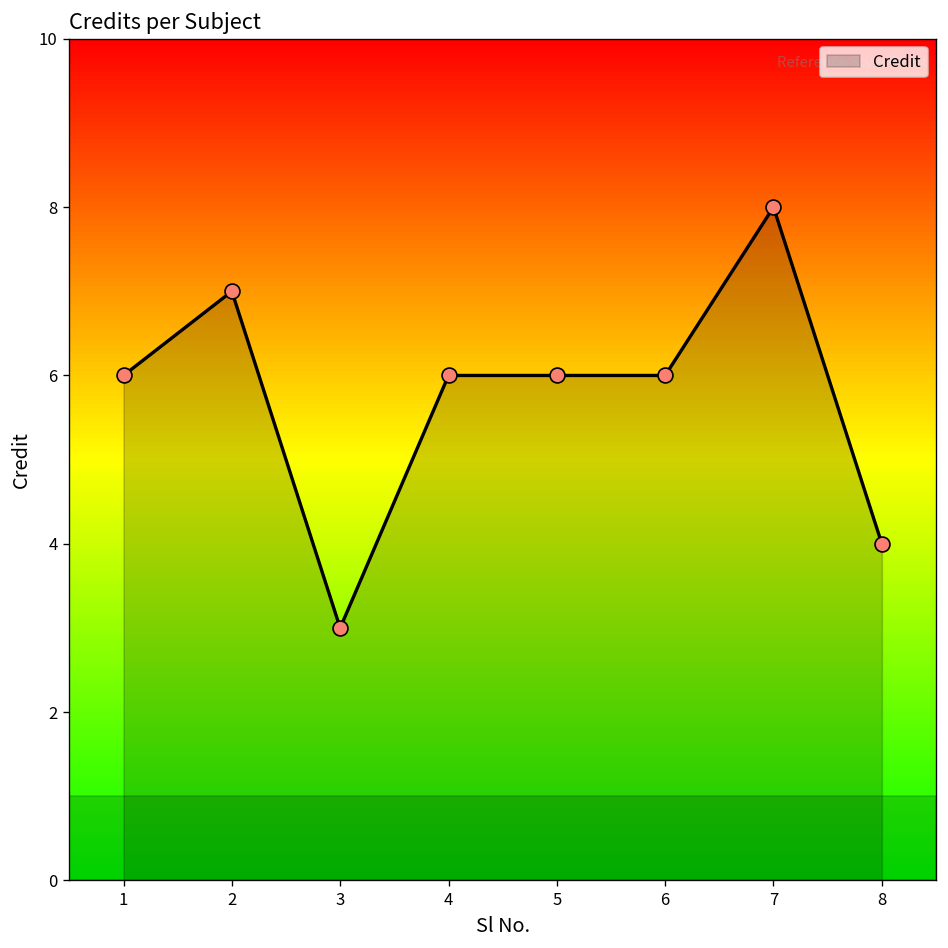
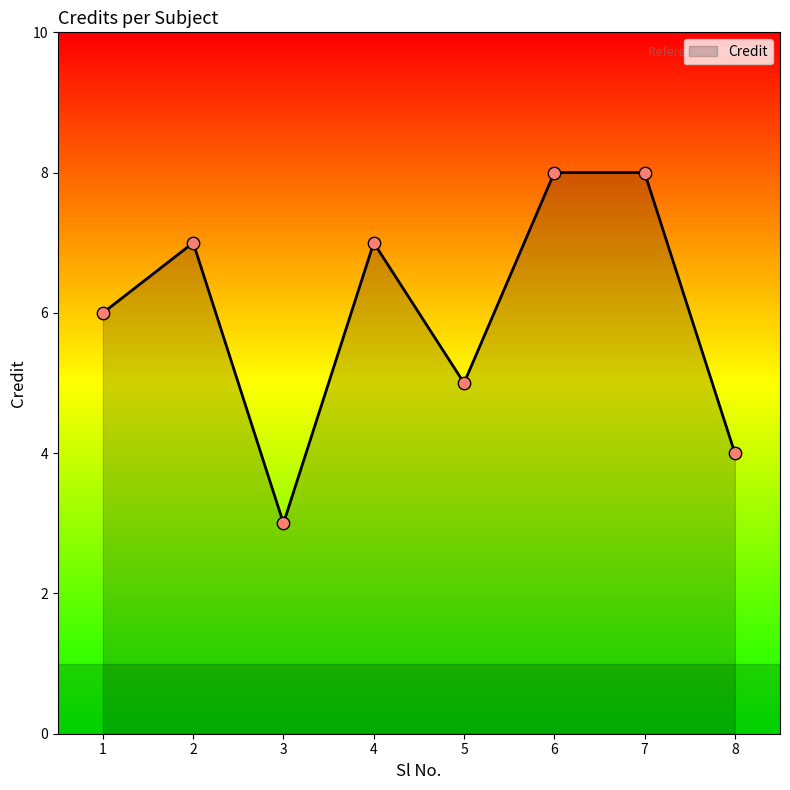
4: 6 -> 7
5: 6 -> 5
6: 6 -> 8
